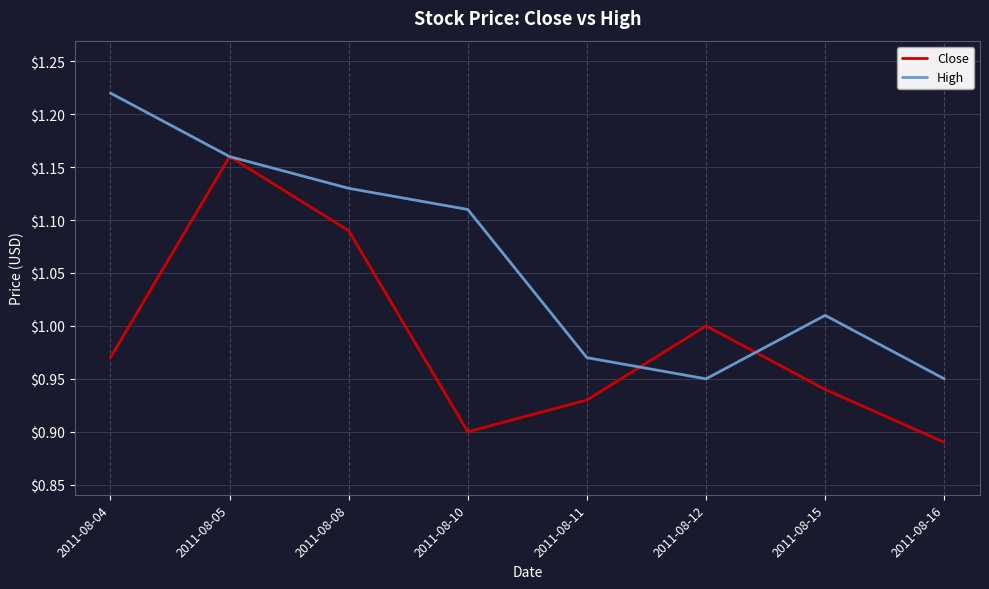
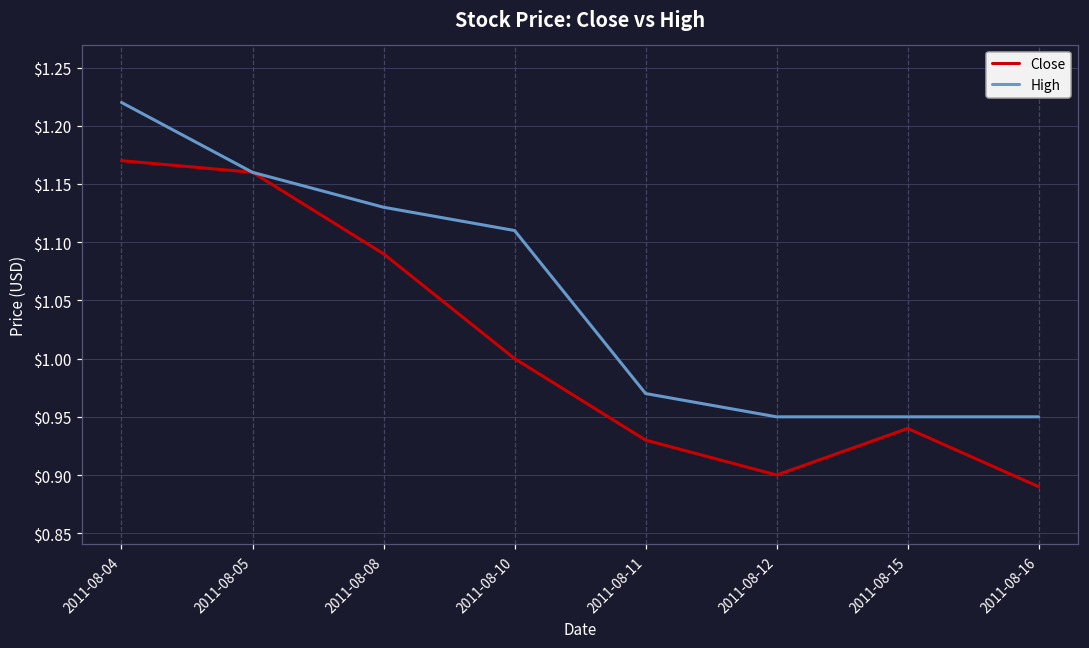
Close, 2011-08-04: $0.97 -> $1.17
Close, 2011-08-10: $0.9 -> $1.0
Close, 2011-08-12: $1.0 -> $0.9
High, 2011-08-15: $1.01 -> $0.95
